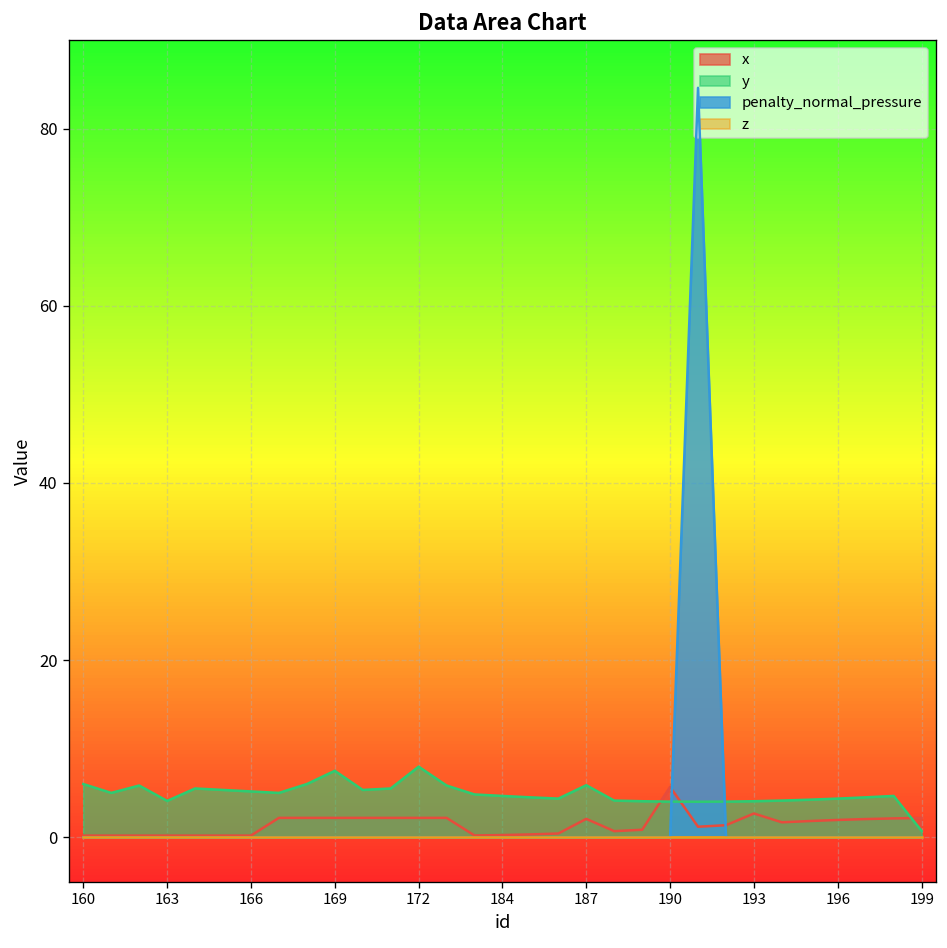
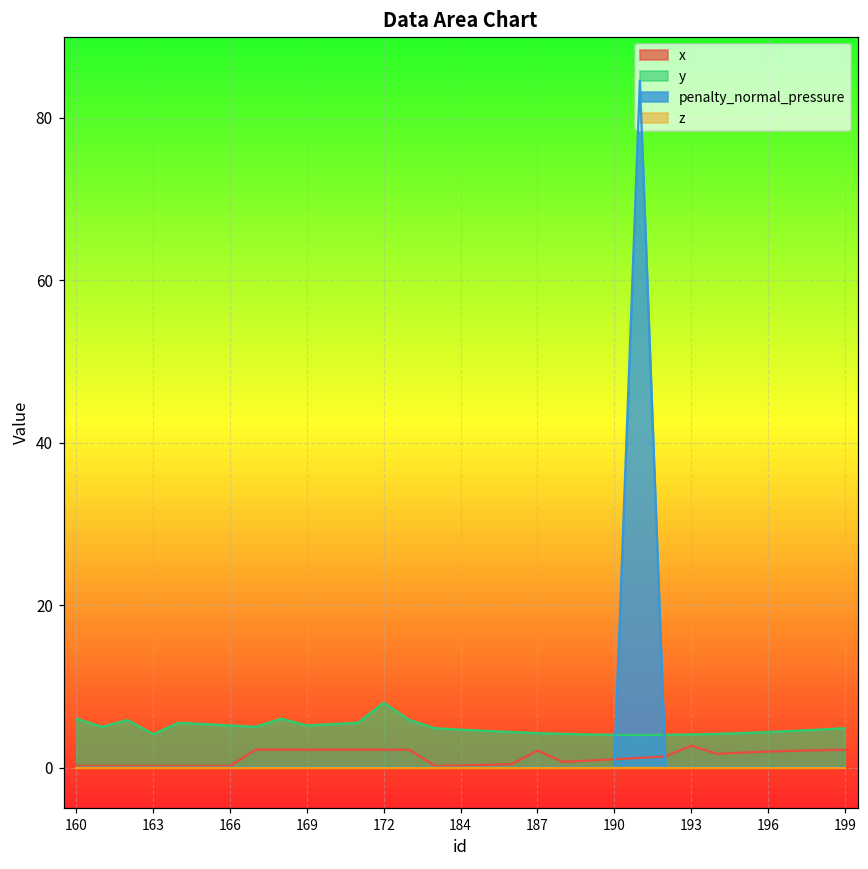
y, 169: 8 -> 5
y, 187: 6 -> 4
x, 190: 6 -> 1
y, 199: 1 -> 5
